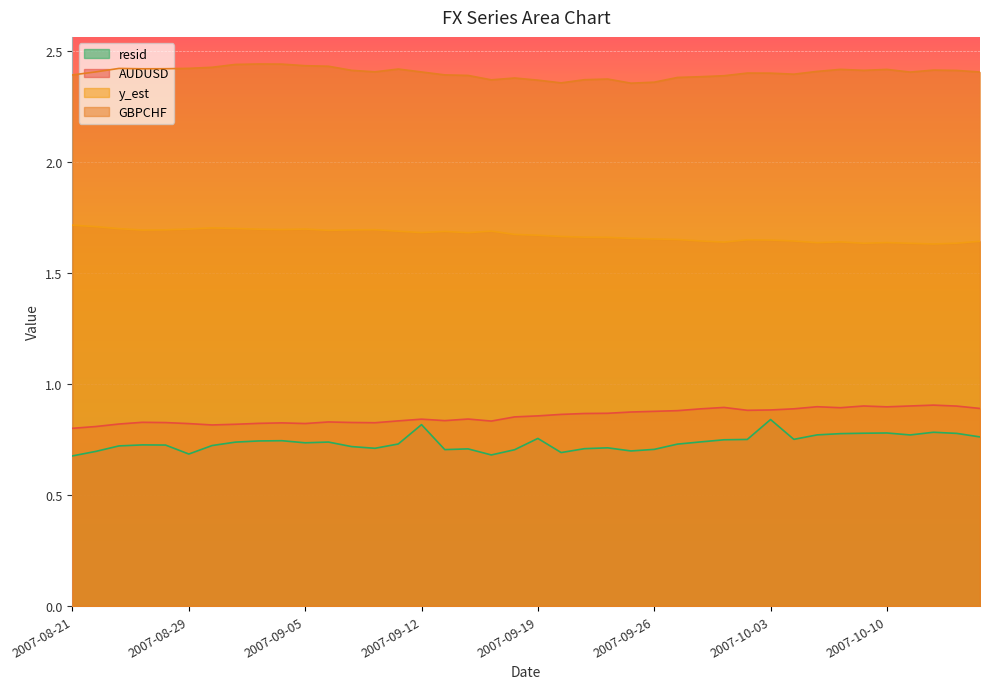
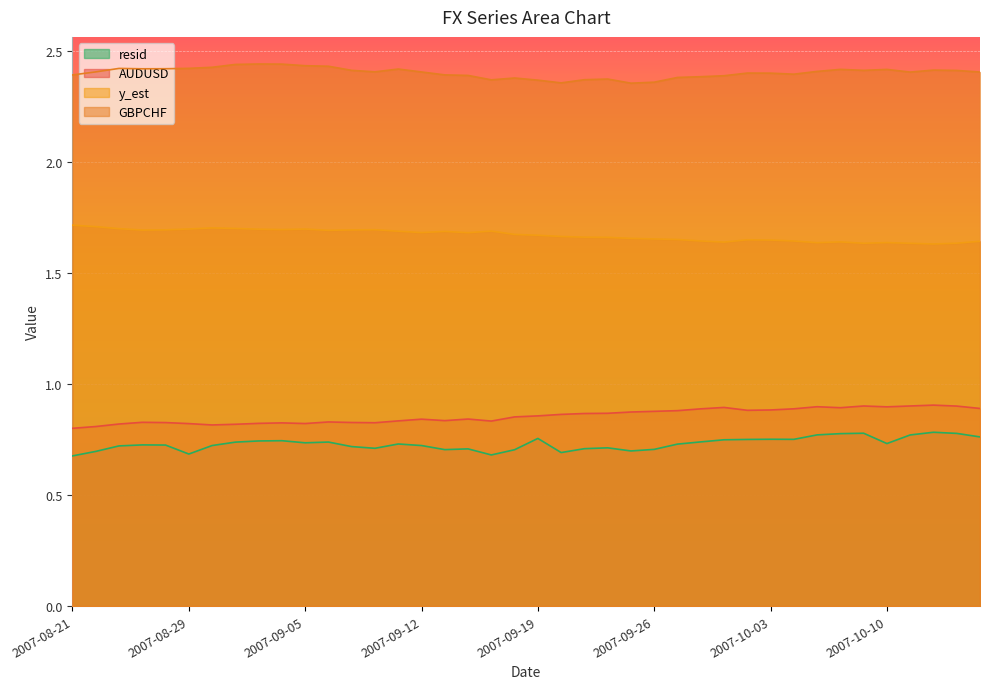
resid, 2007-09-12: 0.82 -> 0.72
resid, 2007-10-03: 0.84 -> 0.75
resid, 2007-10-10: 0.78 -> 0.73
